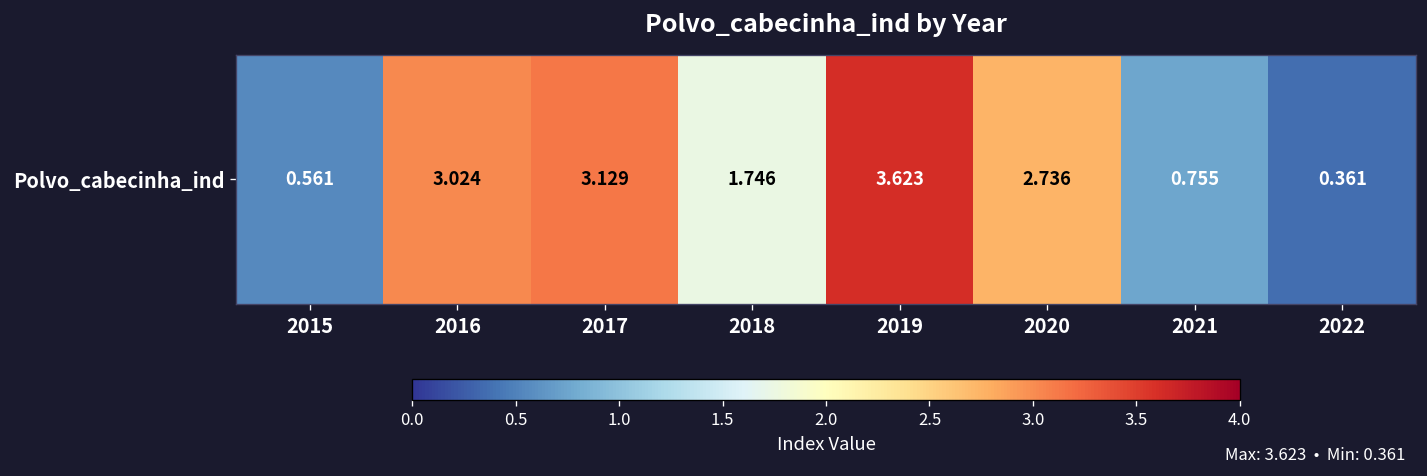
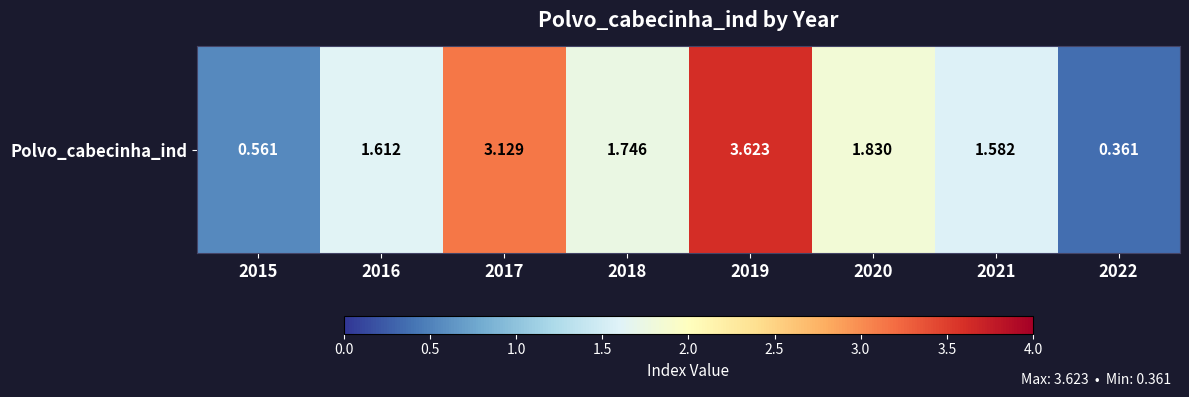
Polvo_cabecinha_ind, 2016: 3.024 -> 1.612
Polvo_cabecinha_ind, 2020: 2.736 -> 1.830
Polvo_cabecinha_ind, 2021: 0.755 -> 1.582
